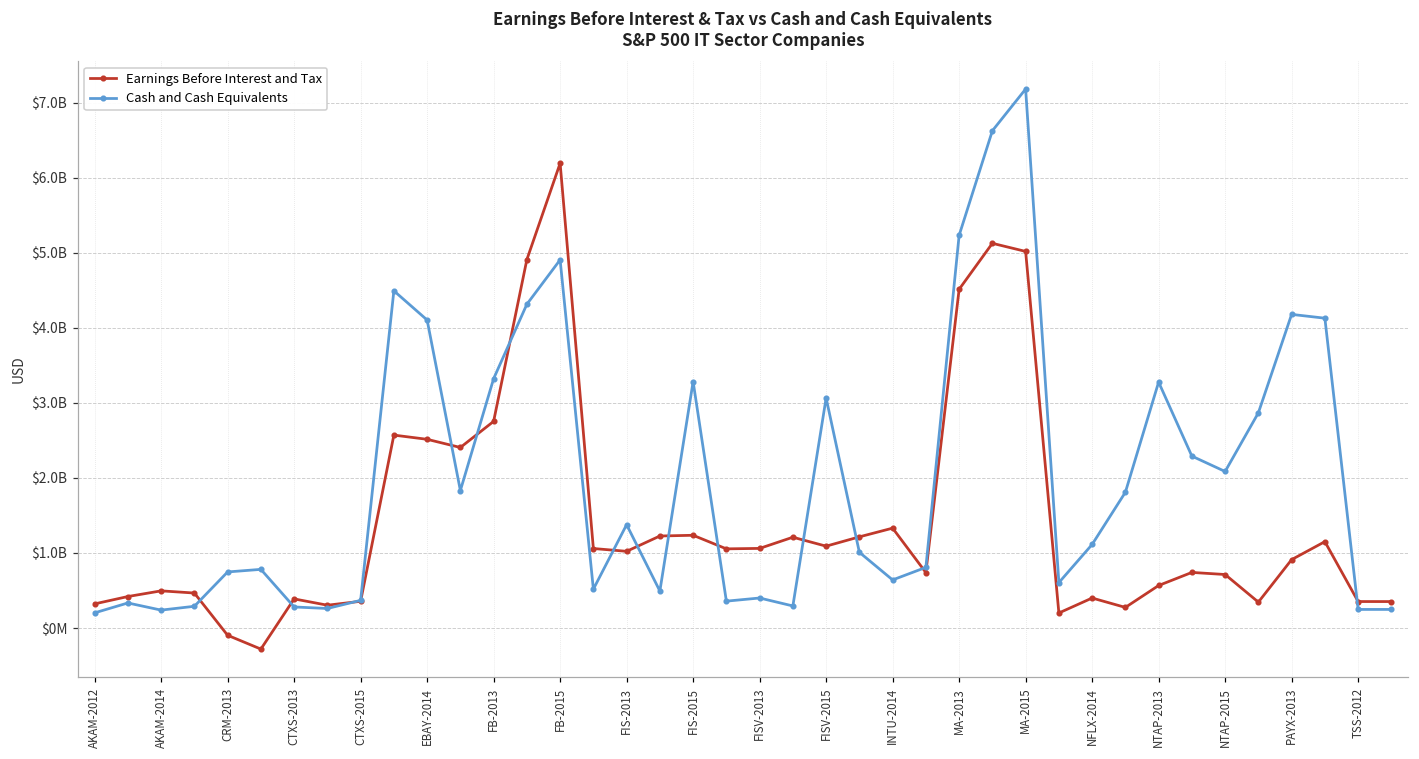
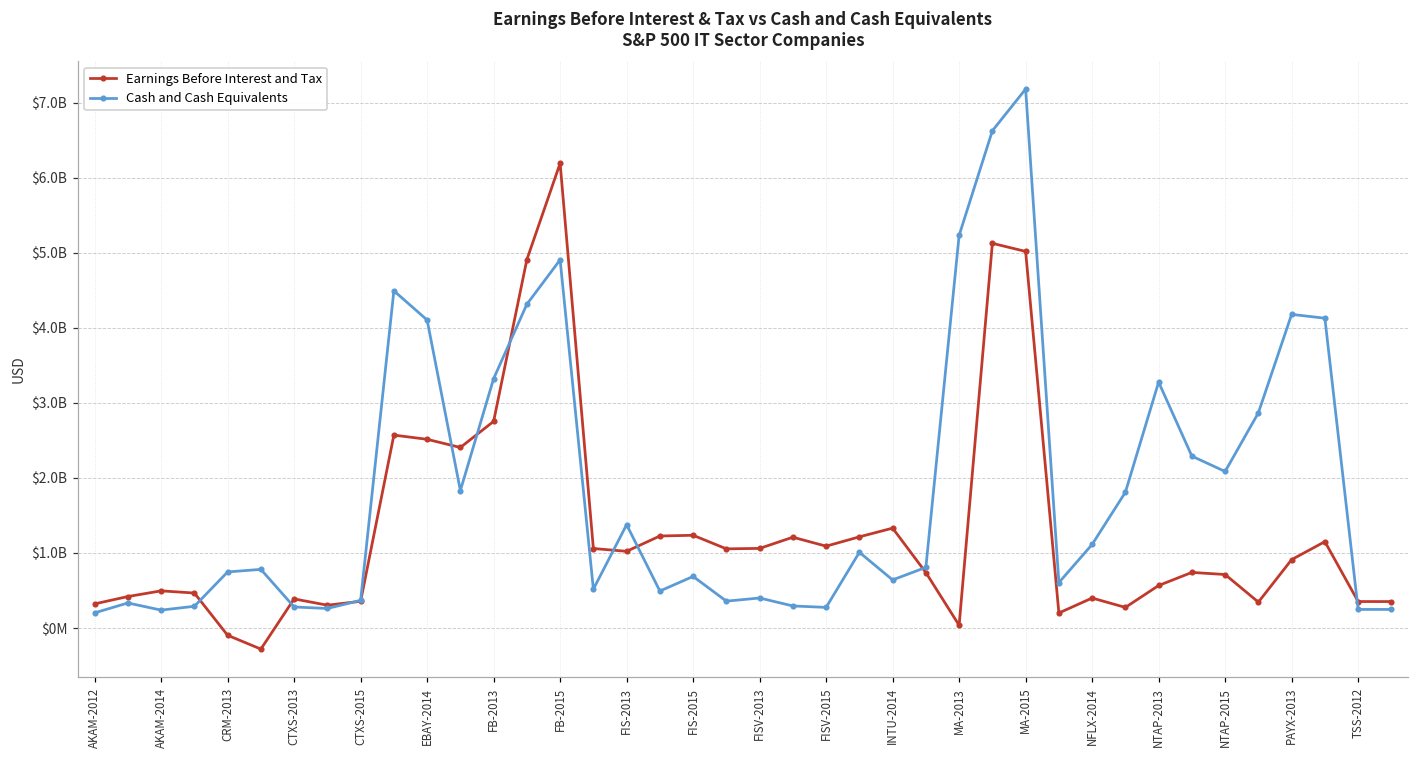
Cash and Cash Equivalents, FIS-2015: $3300000000 -> $700000000
Cash and Cash Equivalents, FISV-2015: $3100000000 -> $300000000
Earnings Before Interest and Tax, MA-2013: $4500000000 -> $0
